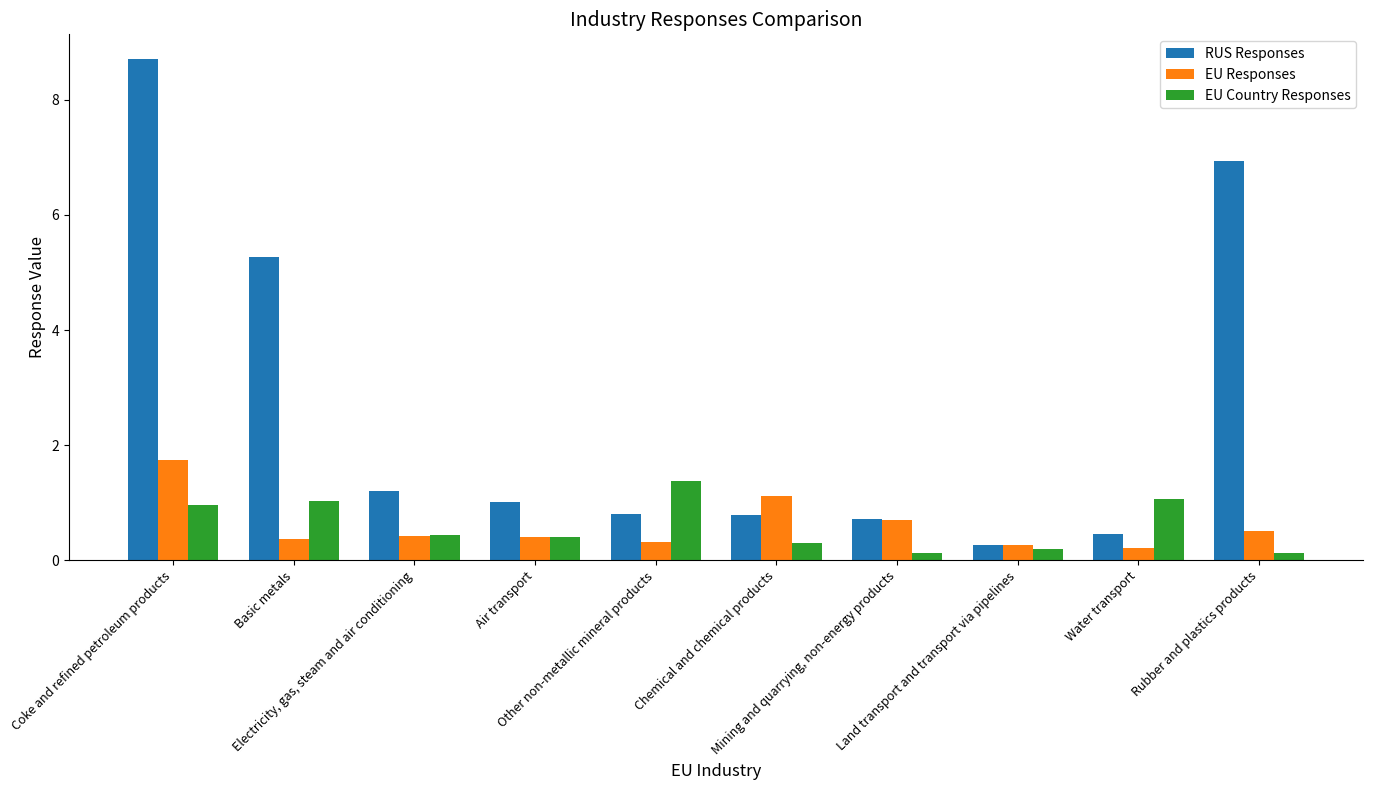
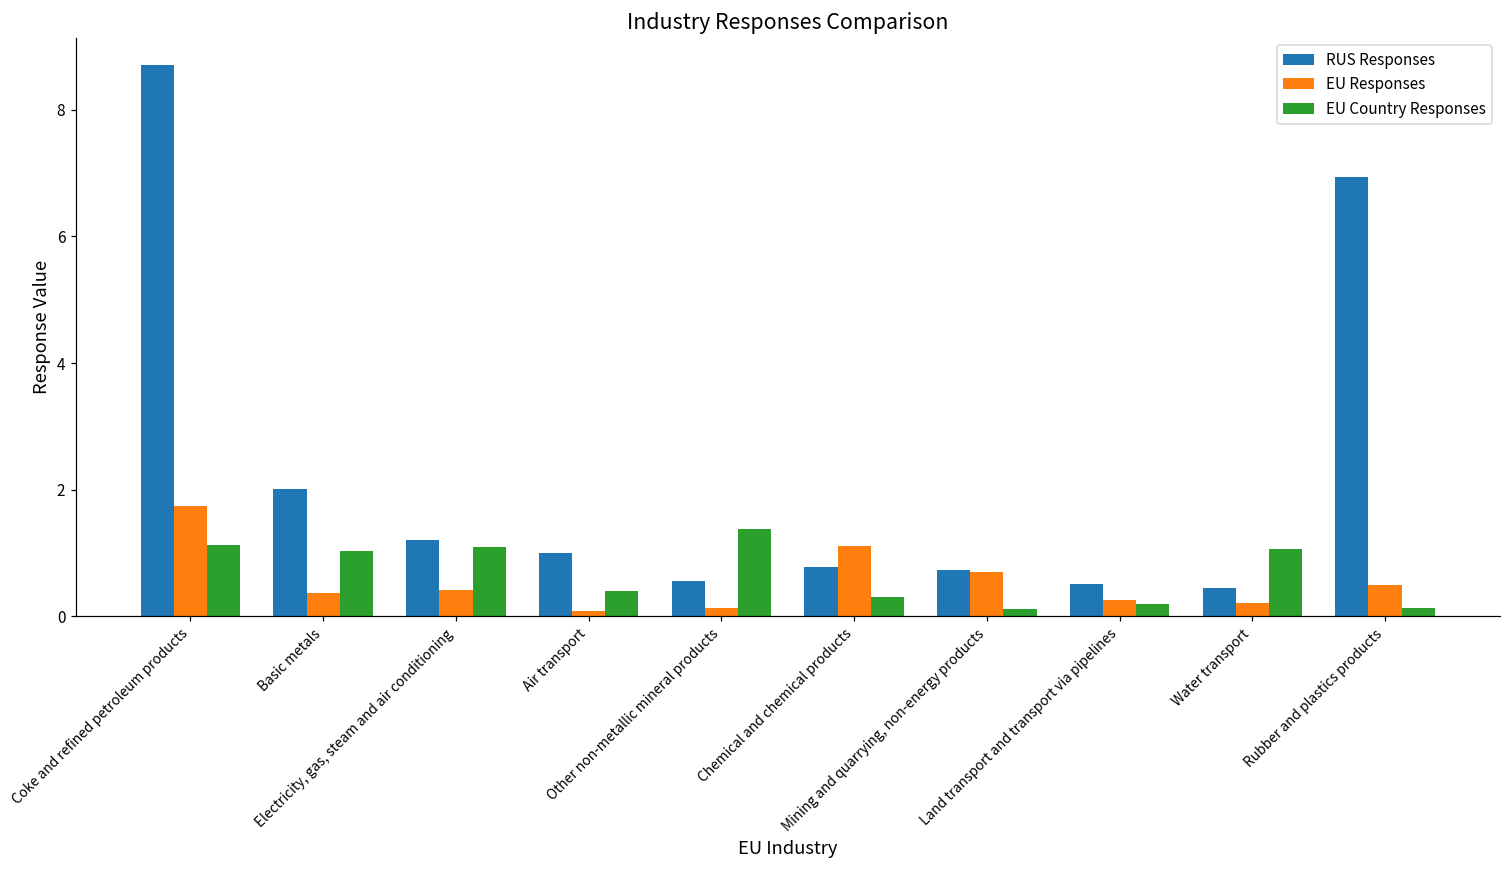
EU Country Responses, Coke and refined petroleum products: 1.0 -> 1.1
RUS Responses, Basic metals: 5.3 -> 2.0
EU Country Responses, Electricity, gas, steam and air conditioning: 0.4 -> 1.1
EU Responses, Air transport: 0.4 -> 0.1
RUS Responses, Other non-metallic mineral products: 0.8 -> 0.6
EU Responses, Other non-metallic mineral products: 0.3 -> 0.1
RUS Responses, Land transport and transport via pipelines: 0.3 -> 0.5
